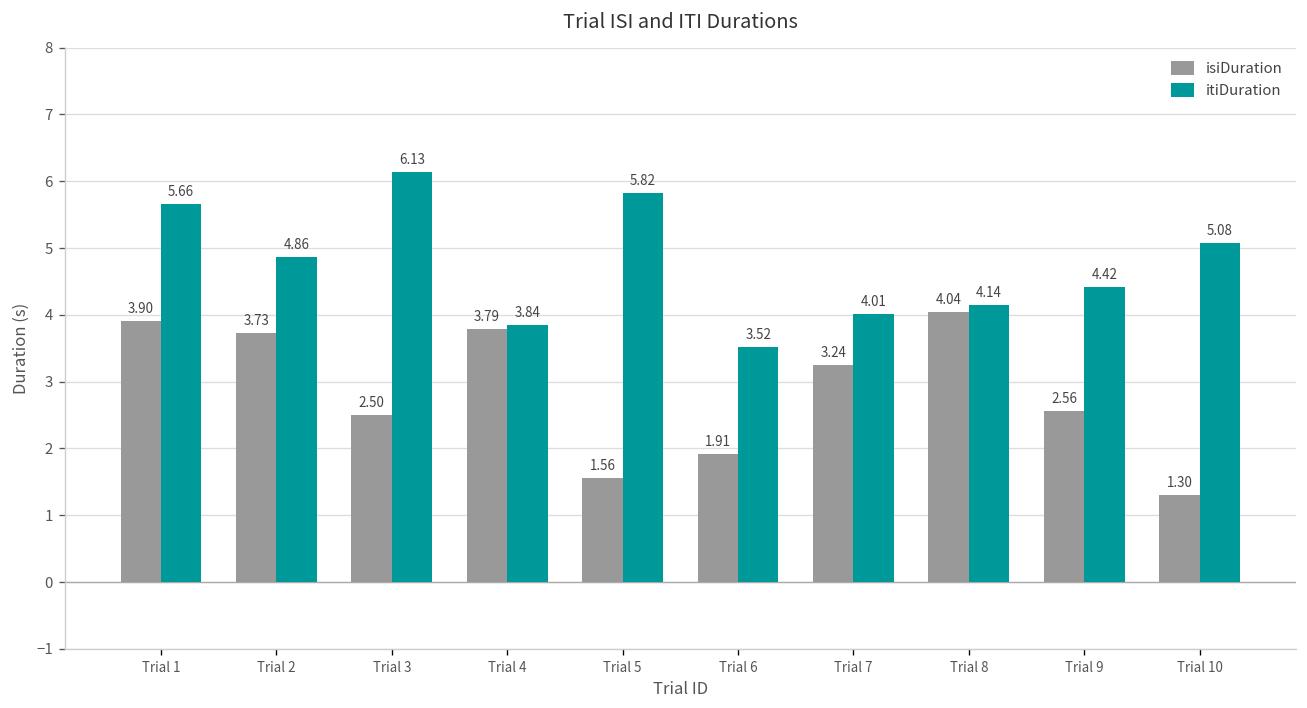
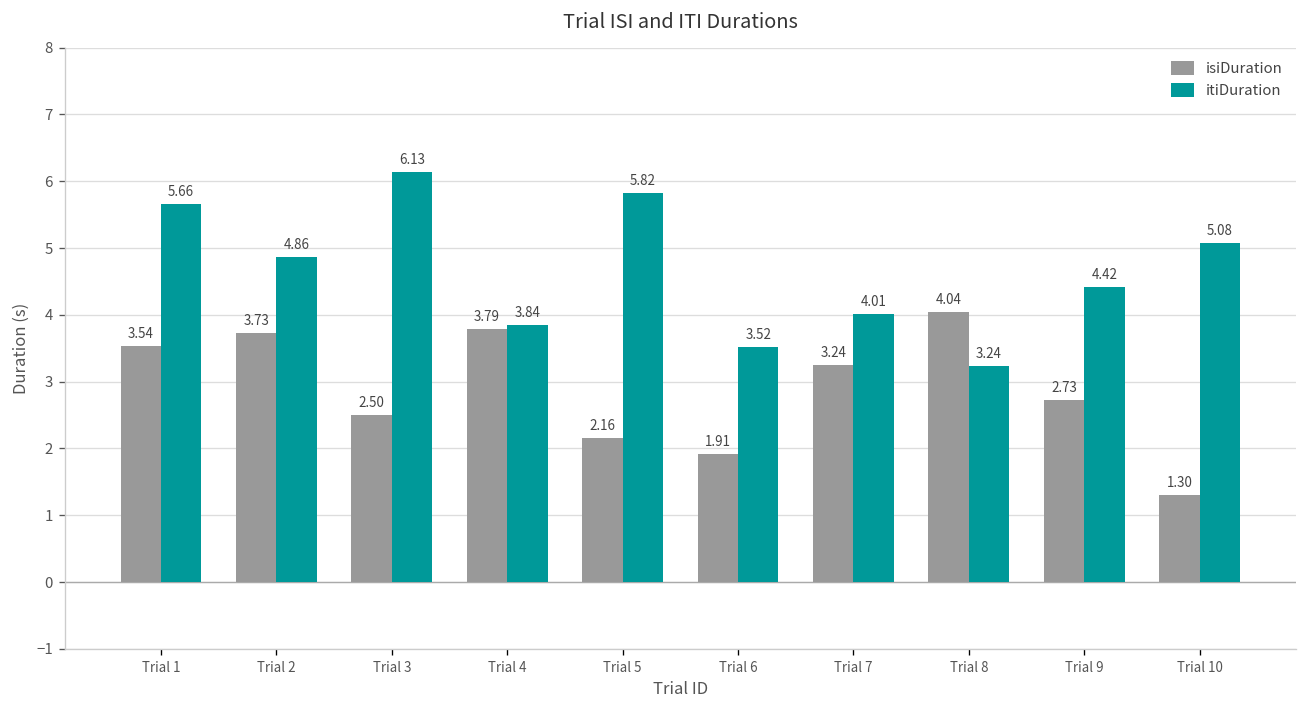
isiDuration, Trial 1: 3.90 -> 3.54
isiDuration, Trial 5: 1.56 -> 2.16
itiDuration, Trial 8: 4.14 -> 3.24
isiDuration, Trial 9: 2.56 -> 2.73
